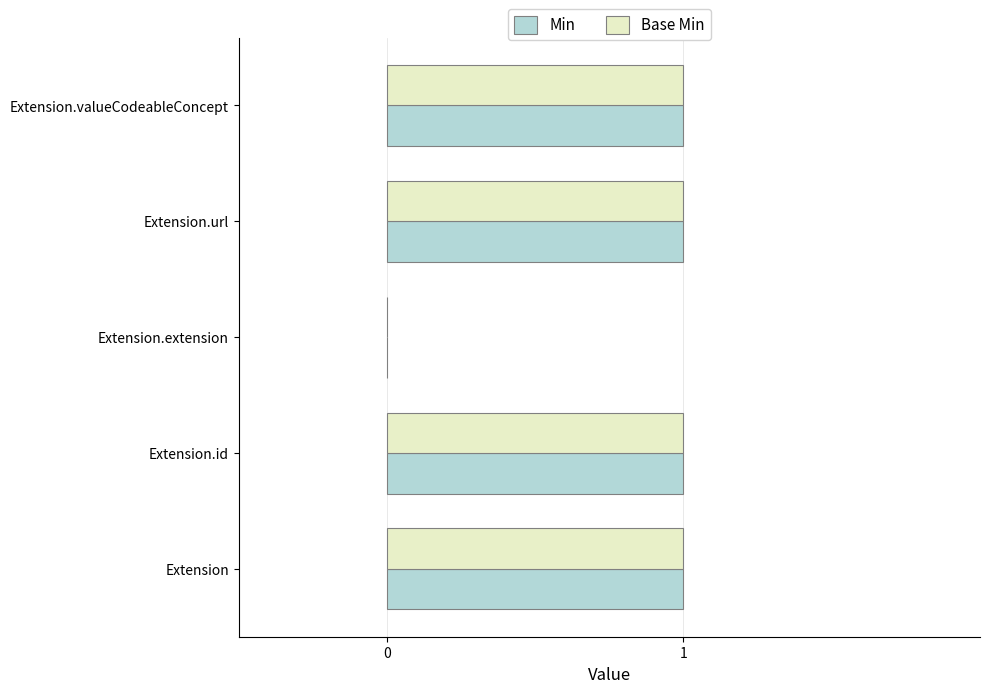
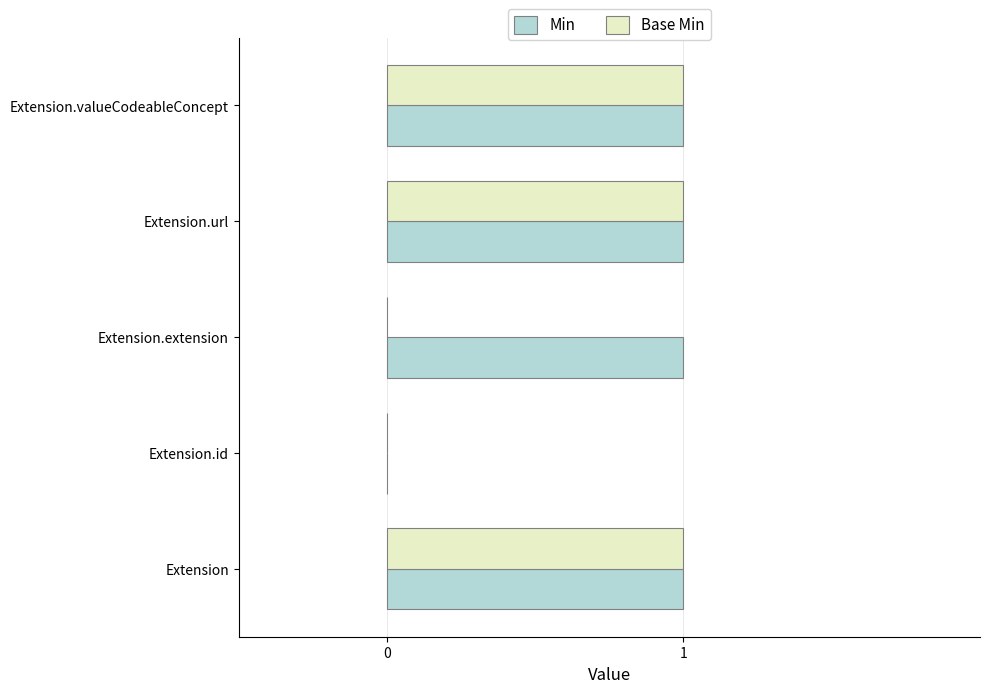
Min, Extension.extension: 0 -> 1
Base Min, Extension.id: 1 -> 0
Min, Extension.id: 1 -> 0
